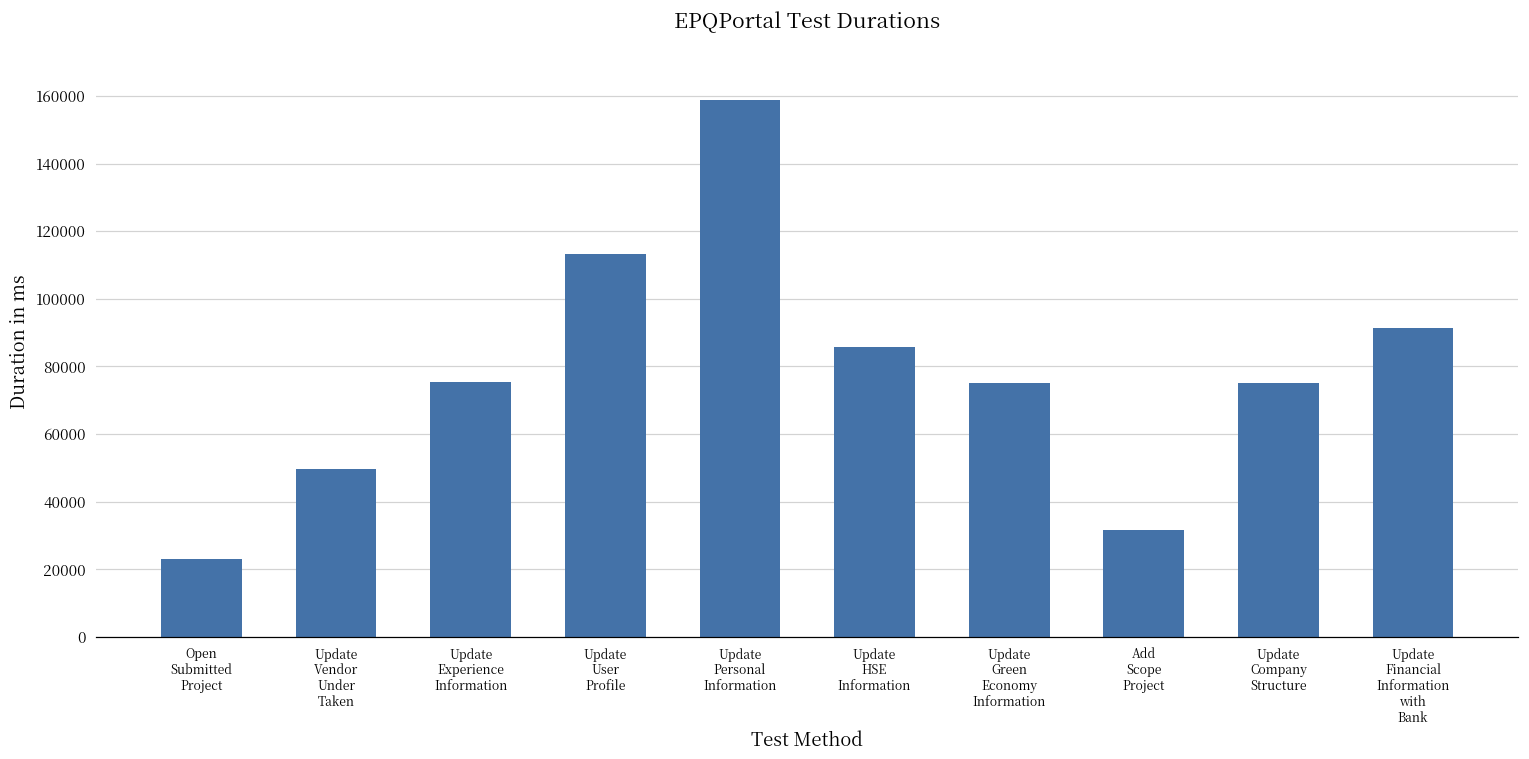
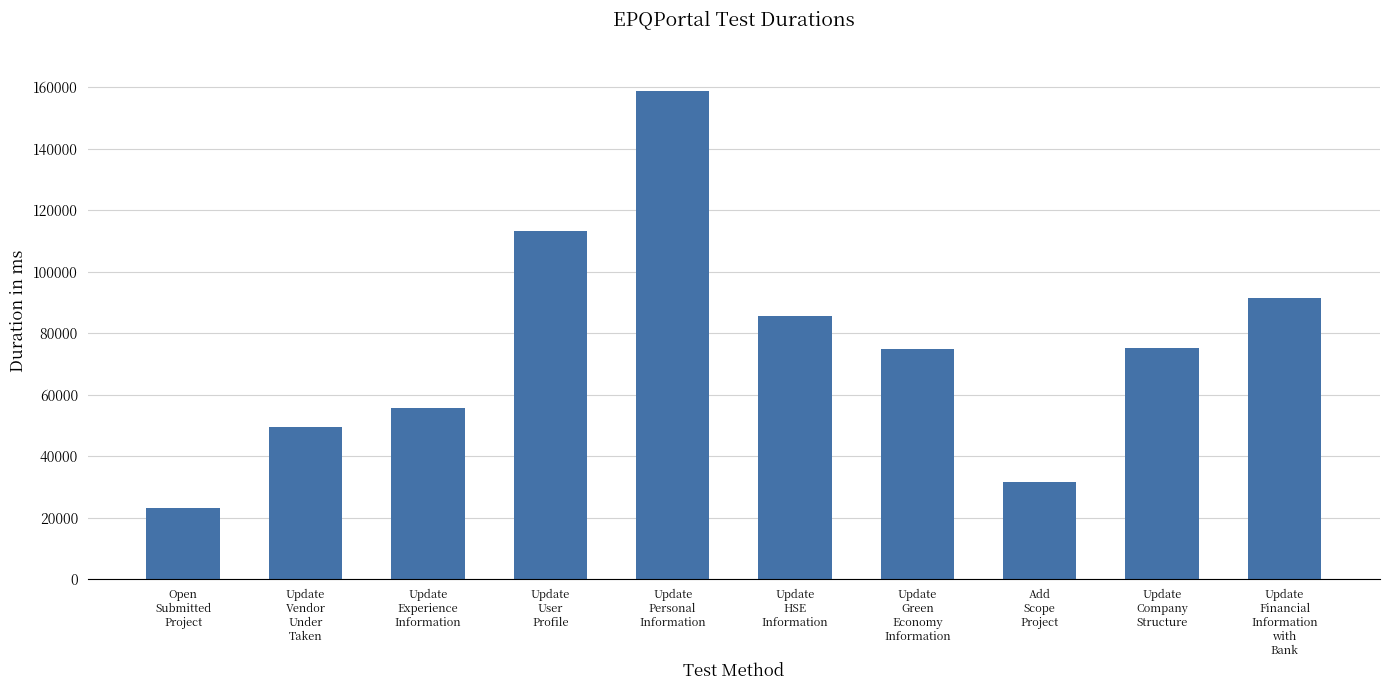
Update Experience Information: 75000 -> 56000
